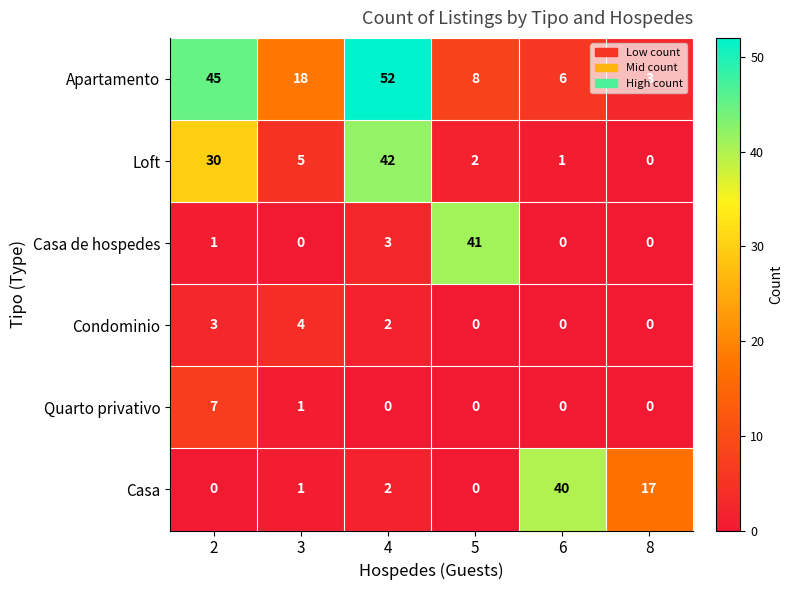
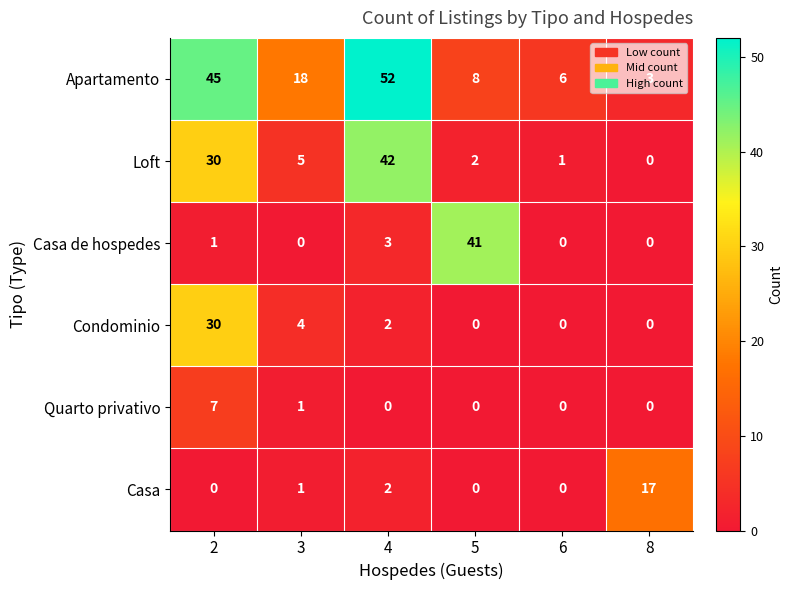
Condominio, 2: 3 -> 30
Casa, 6: 40 -> 0
